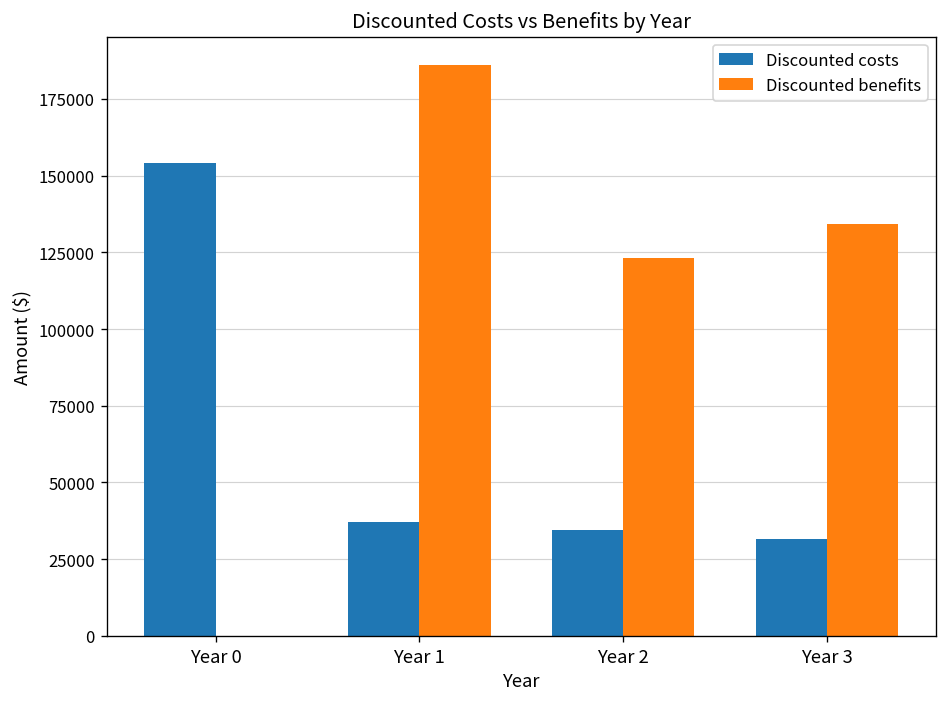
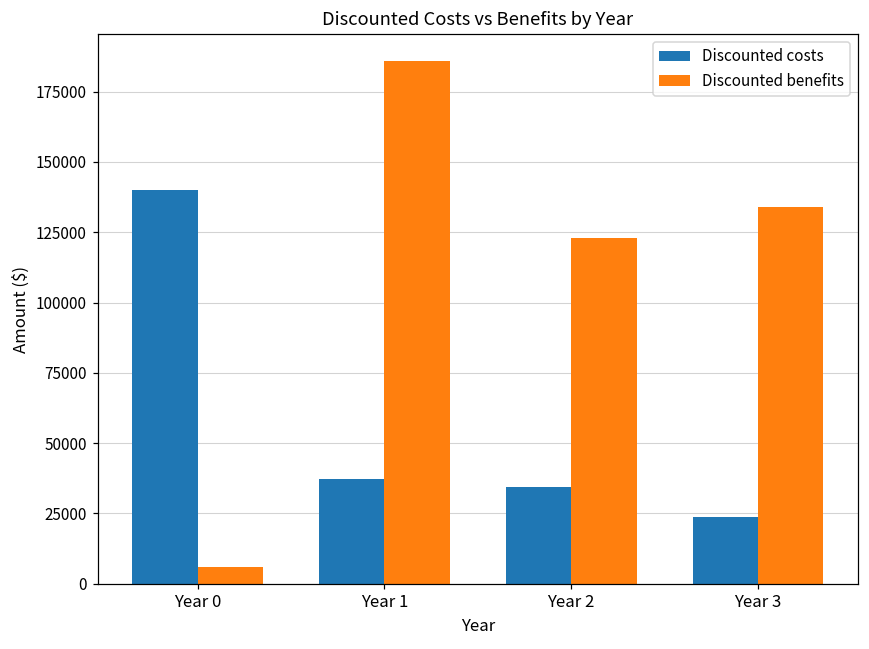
Discounted costs, Year 0: 154000 -> 140000
Discounted benefits, Year 0: 0 -> 6000
Discounted costs, Year 3: 32000 -> 24000
